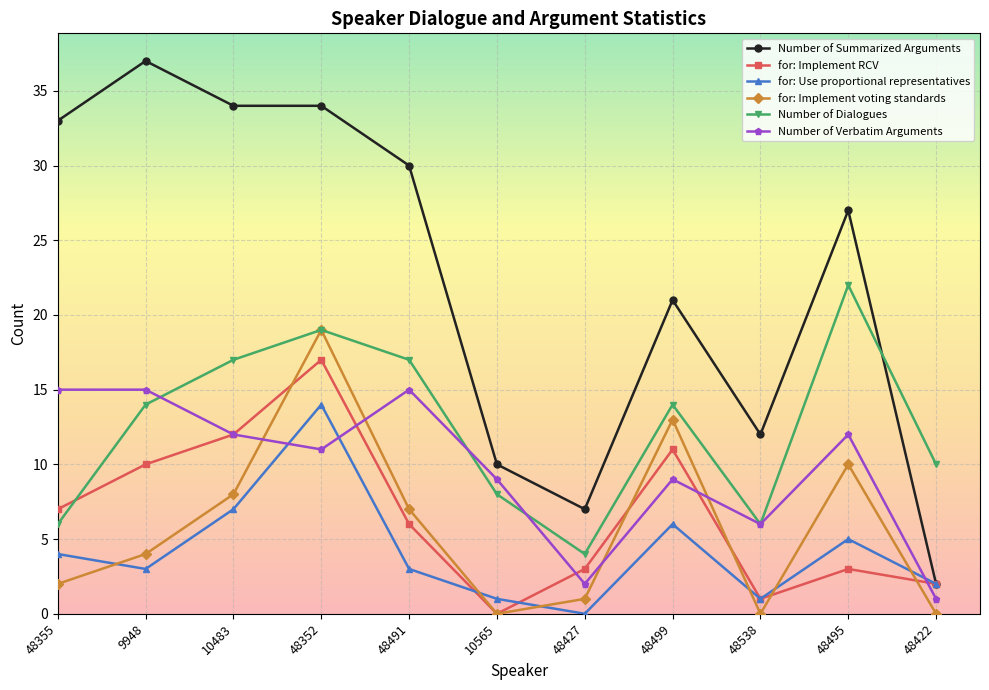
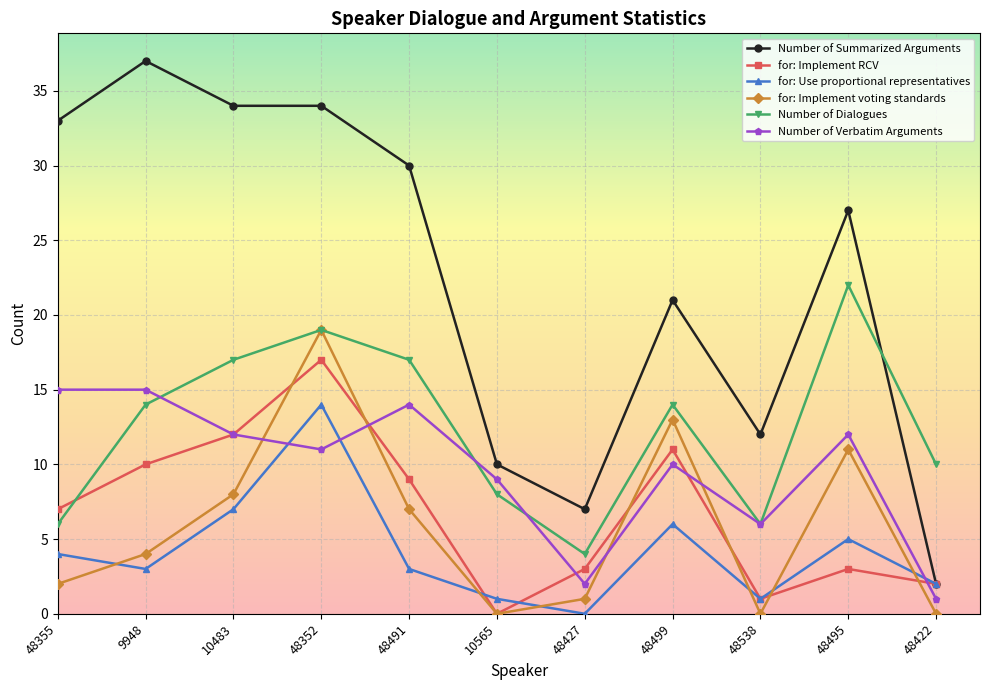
for: Implement RCV, 48491: 6 -> 9
Number of Verbatim Arguments, 48491: 15 -> 14
Number of Verbatim Arguments, 48499: 9 -> 10
for: Implement voting standards, 48495: 10 -> 11
